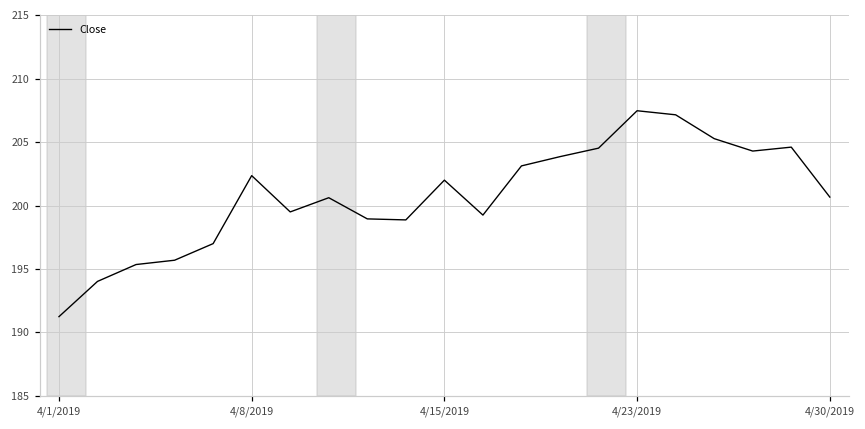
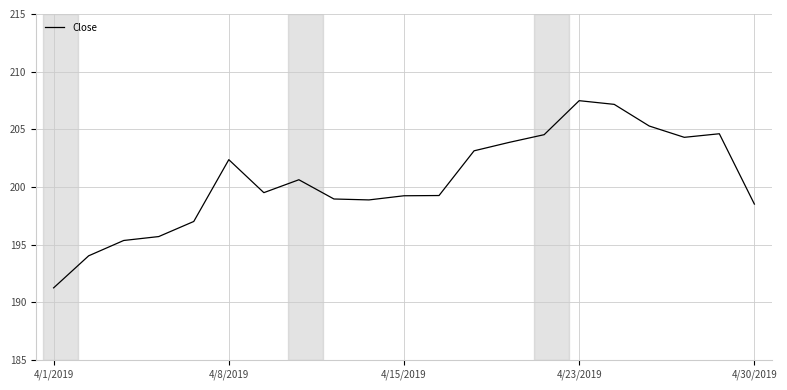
4/15/2019: 202.0 -> 199.2
4/30/2019: 200.7 -> 198.5
